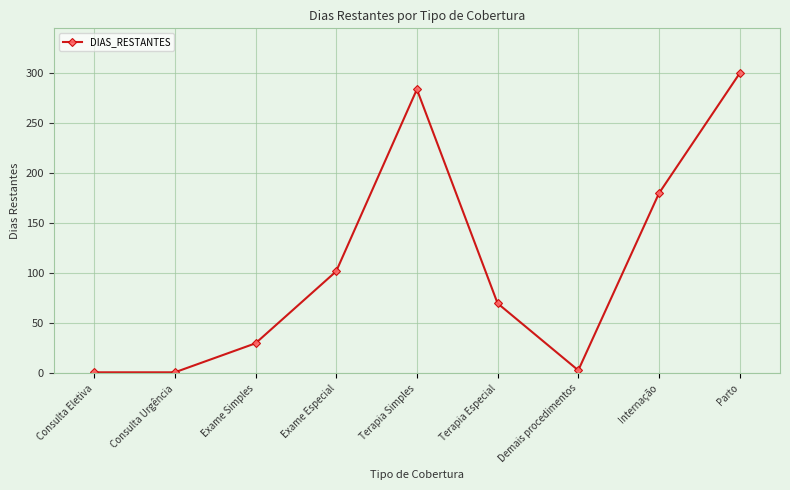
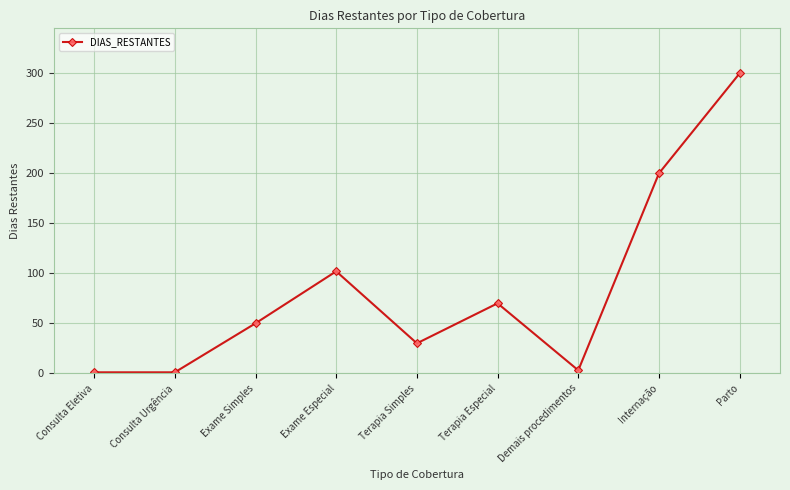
Exame Simples: 30 -> 50
Terapia Simples: 280 -> 30
Internação: 180 -> 200
